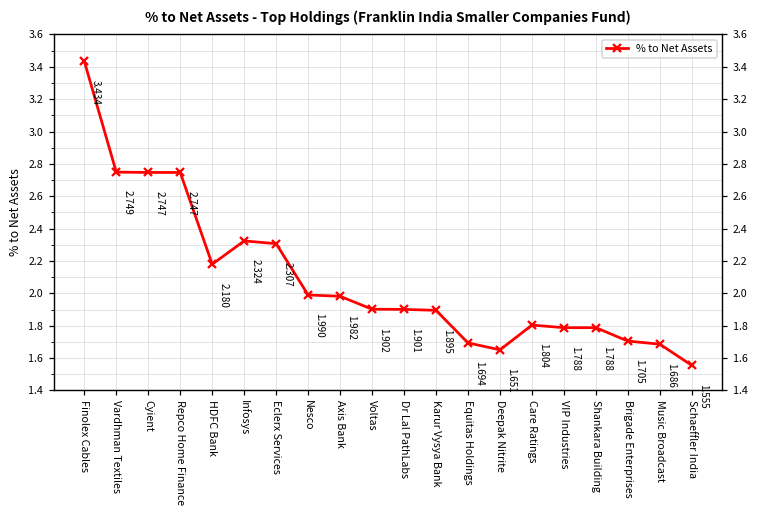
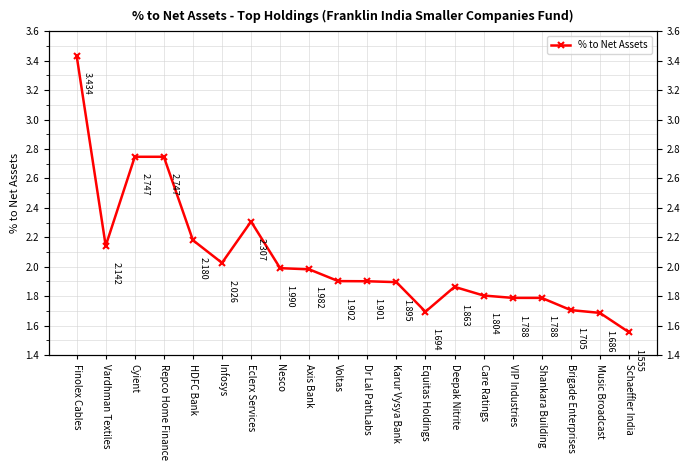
Vardhman Textiles: 2.749 -> 2.142
Infosys: 2.324 -> 2.026
Deepak Nitrite: 1.651 -> 1.863
